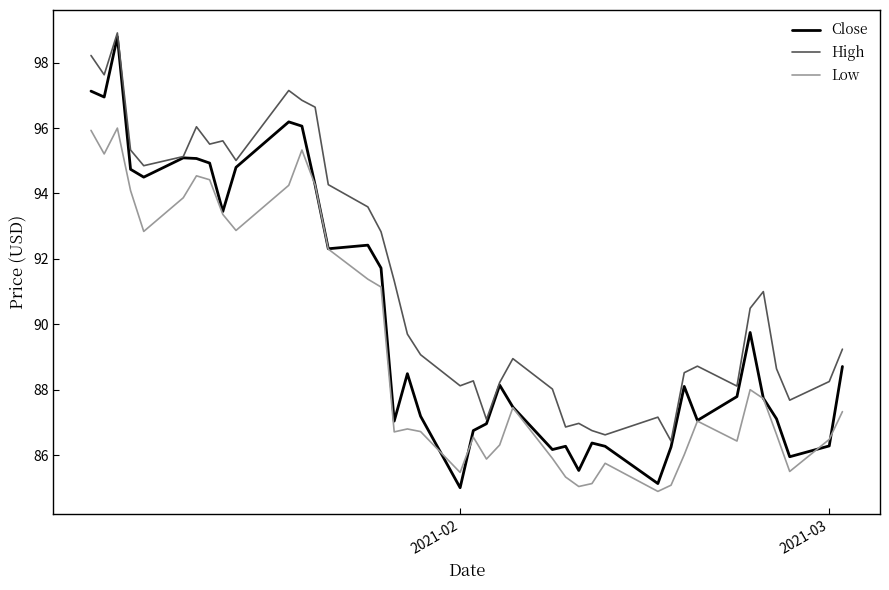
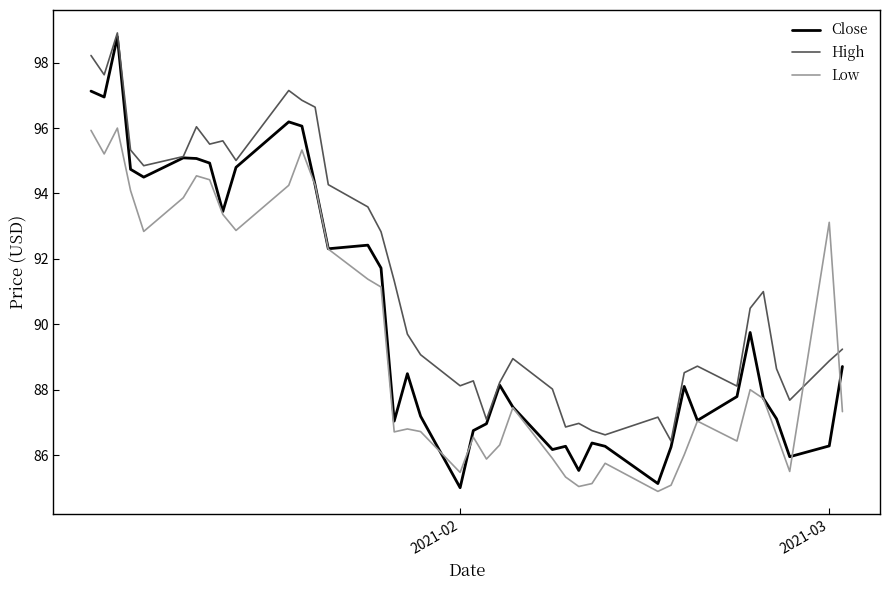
High, 2021-03: 88.3 -> 88.9
Low, 2021-03: 86.5 -> 93.1
